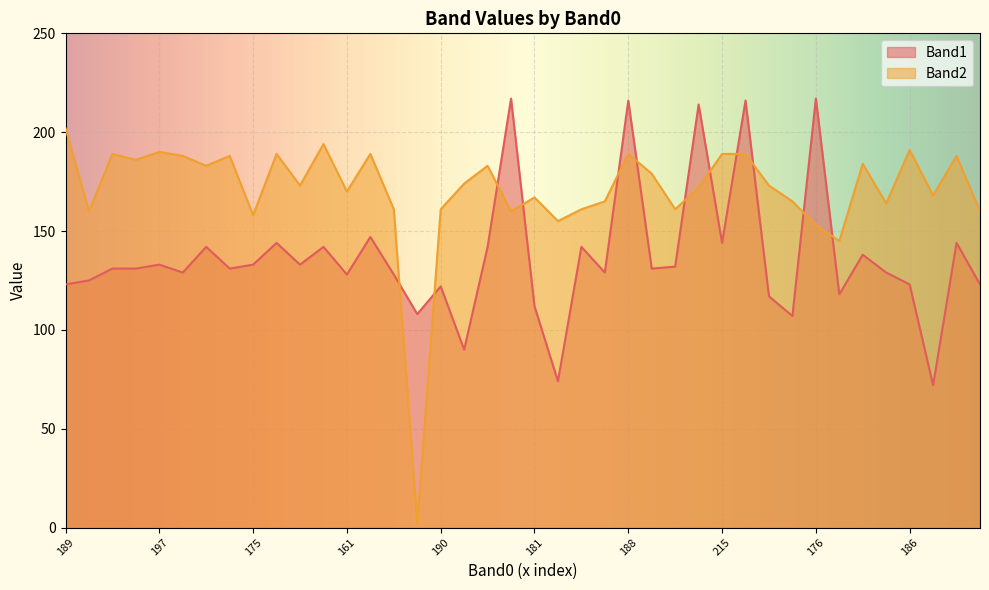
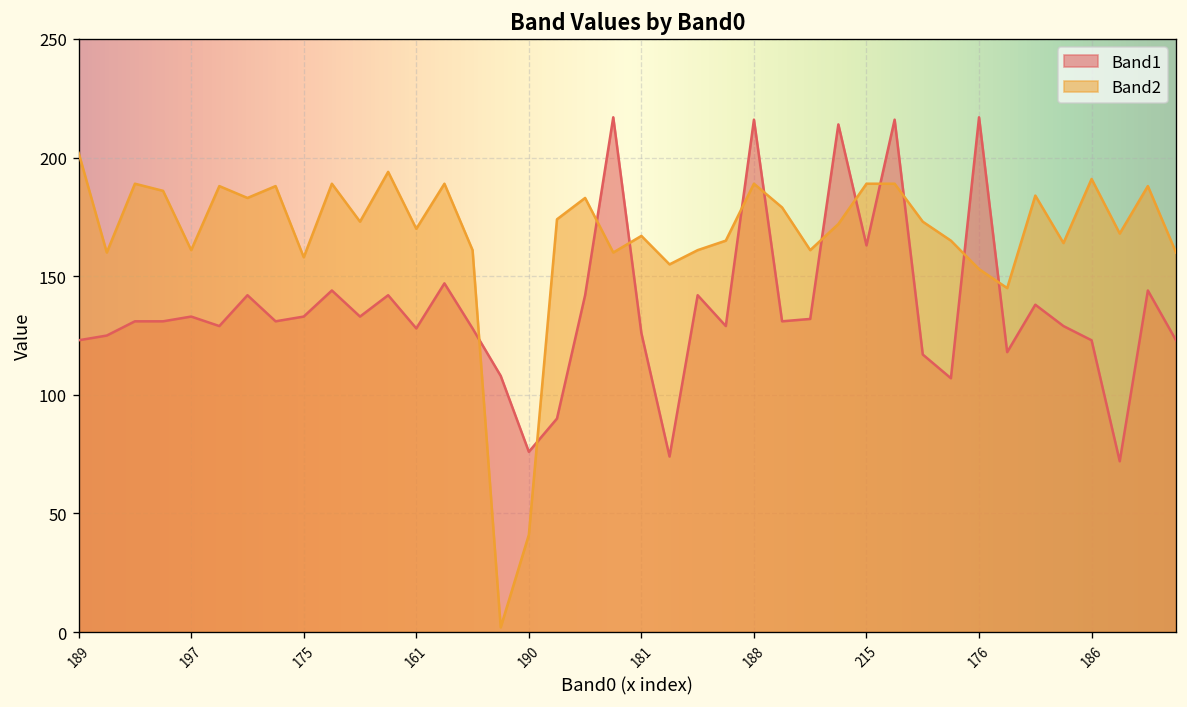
Band2, 197: 190 -> 161
Band1, 190: 122 -> 76
Band2, 190: 161 -> 41
Band1, 181: 112 -> 126
Band1, 215: 144 -> 163
